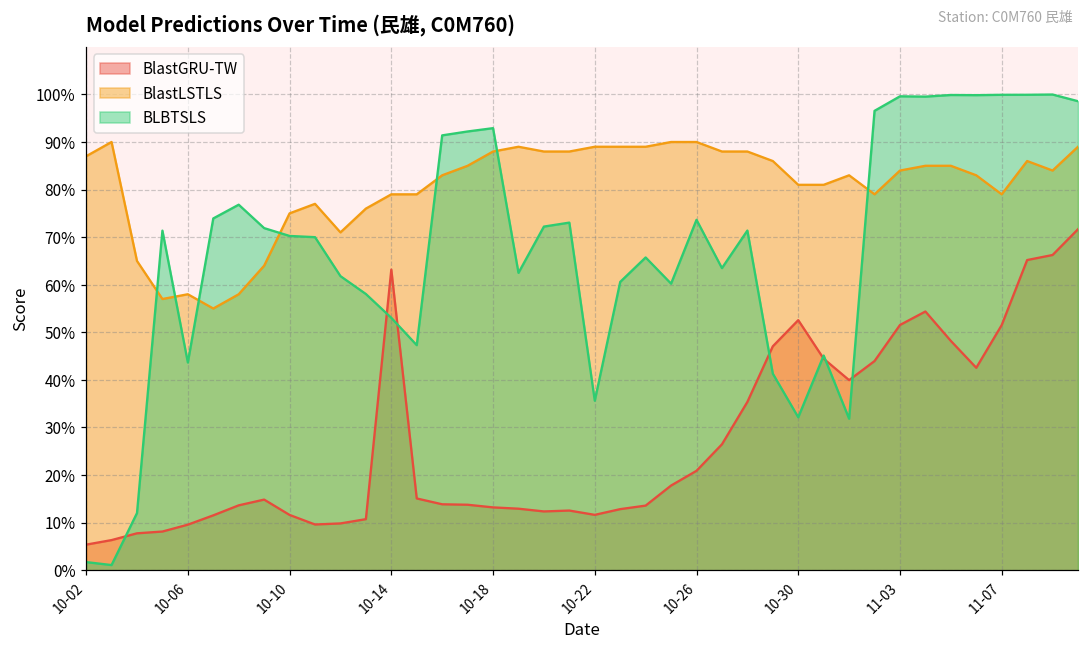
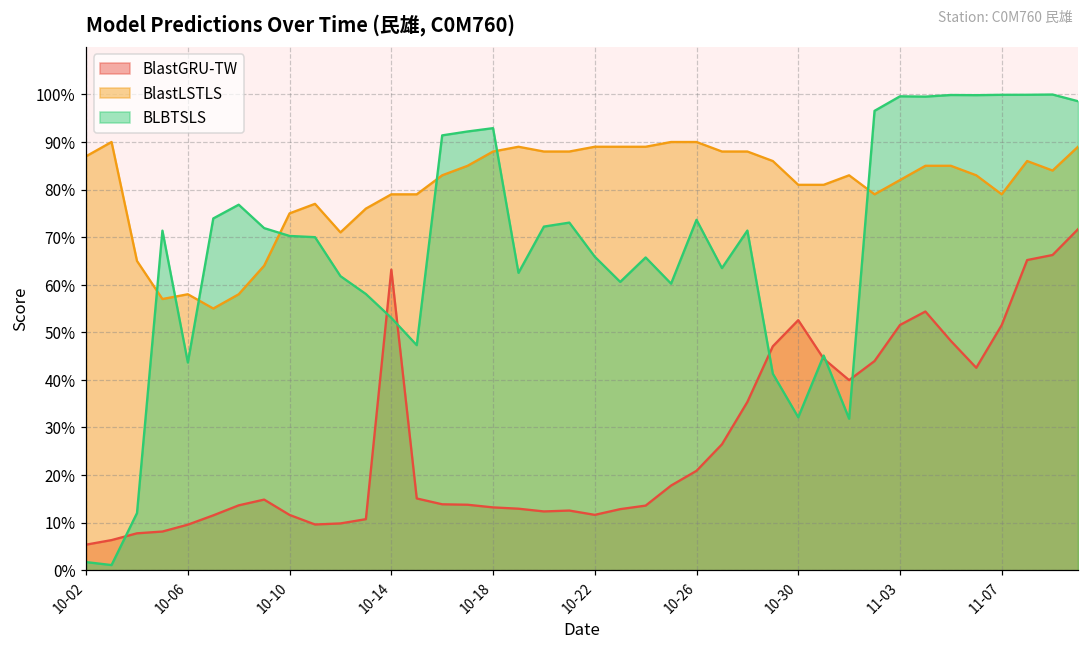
BLBTSLS, 10-22: 36% -> 66%
BlastLSTLS, 11-03: 84% -> 82%
